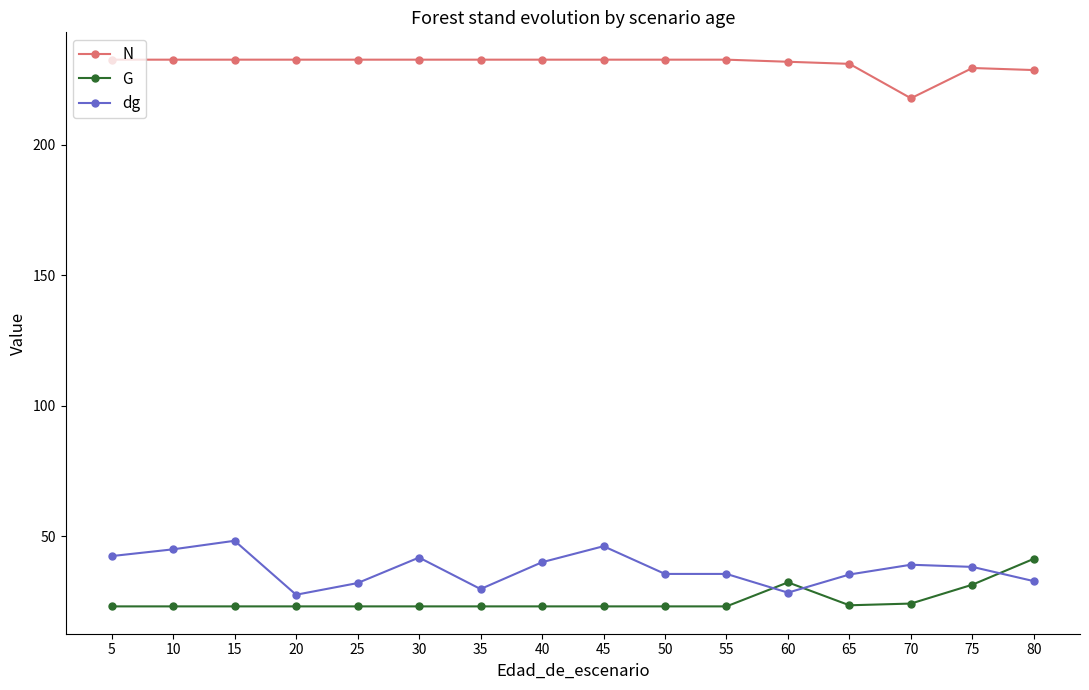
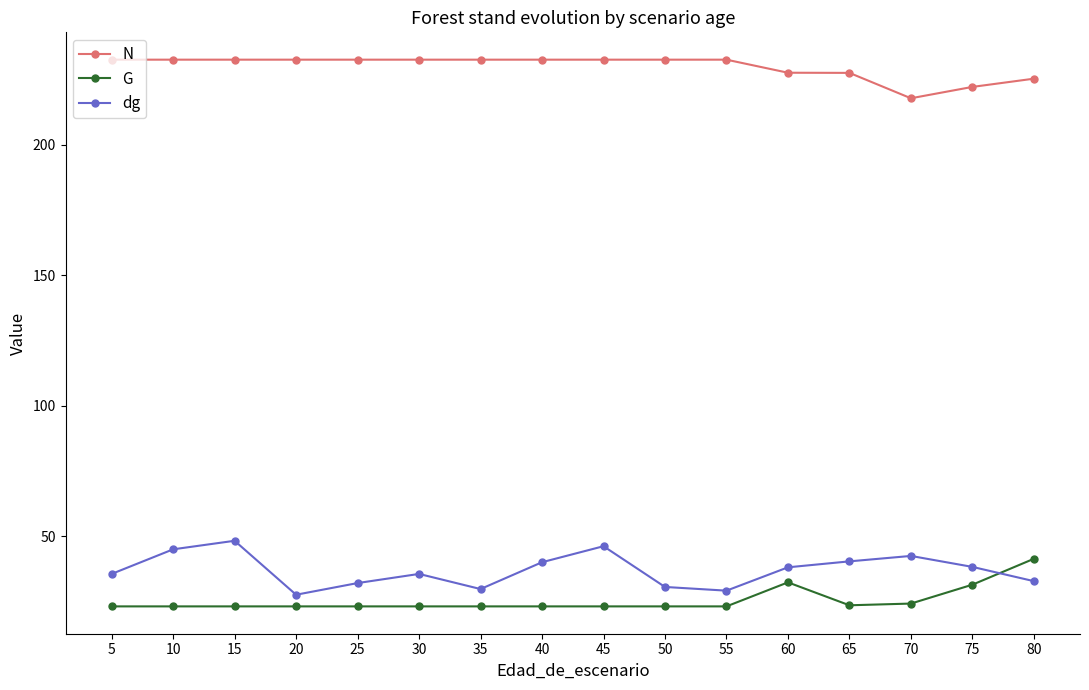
dg, 5: 43 -> 36
dg, 30: 42 -> 36
dg, 50: 36 -> 31
dg, 55: 36 -> 29
N, 60: 232 -> 228
dg, 60: 29 -> 38
N, 65: 231 -> 228
dg, 65: 35 -> 40
dg, 70: 39 -> 43
N, 75: 229 -> 222
N, 80: 229 -> 225
